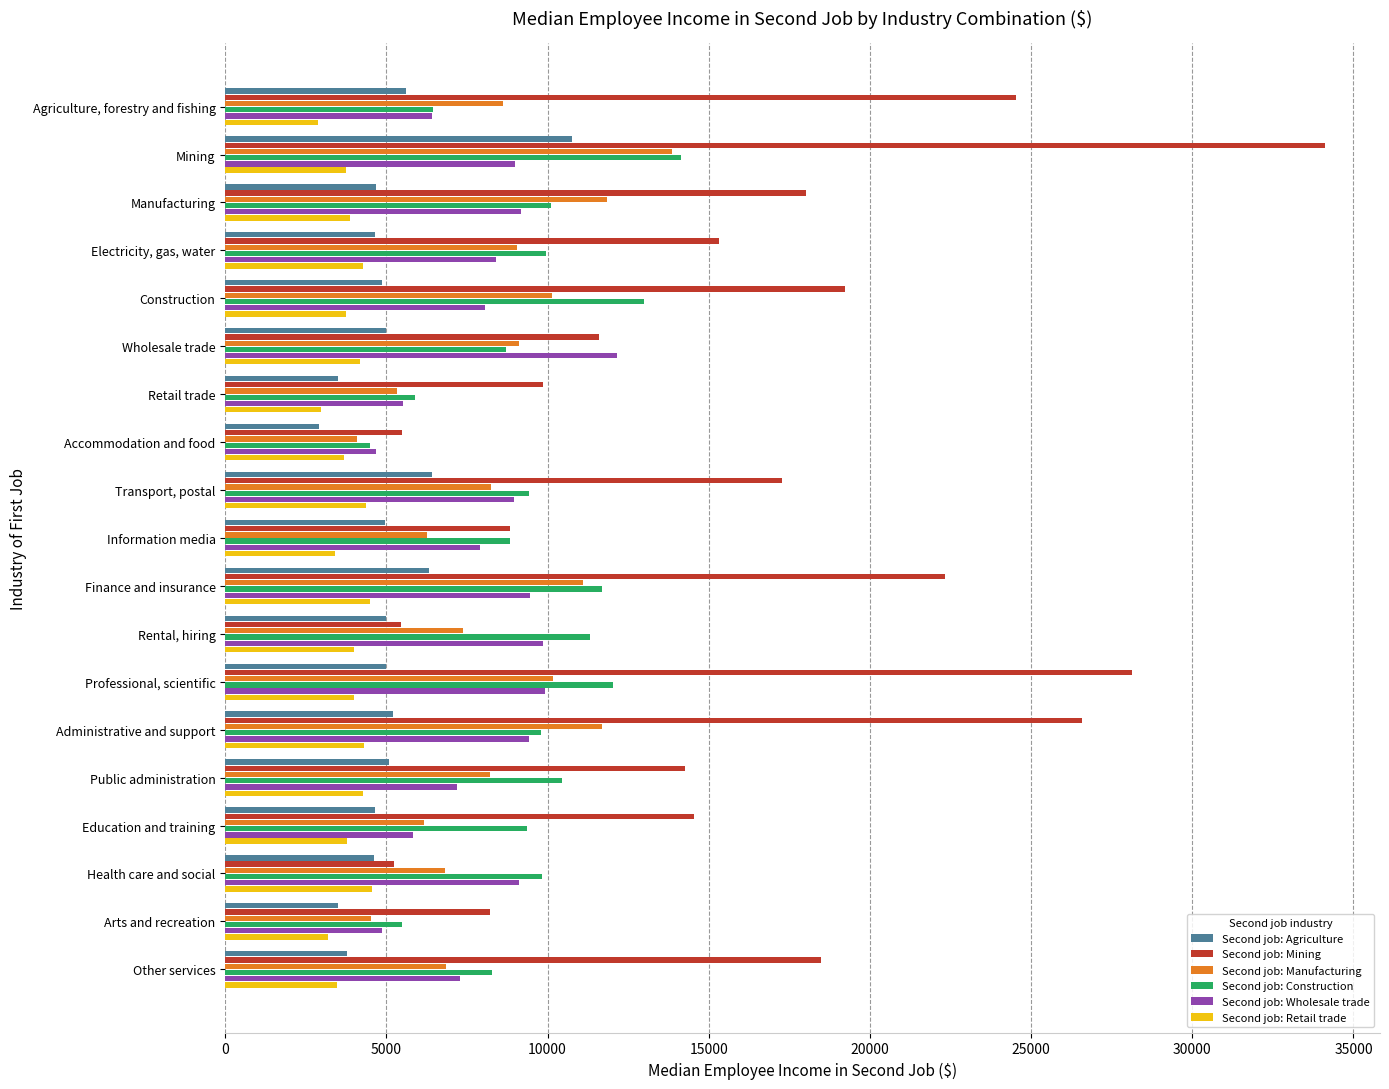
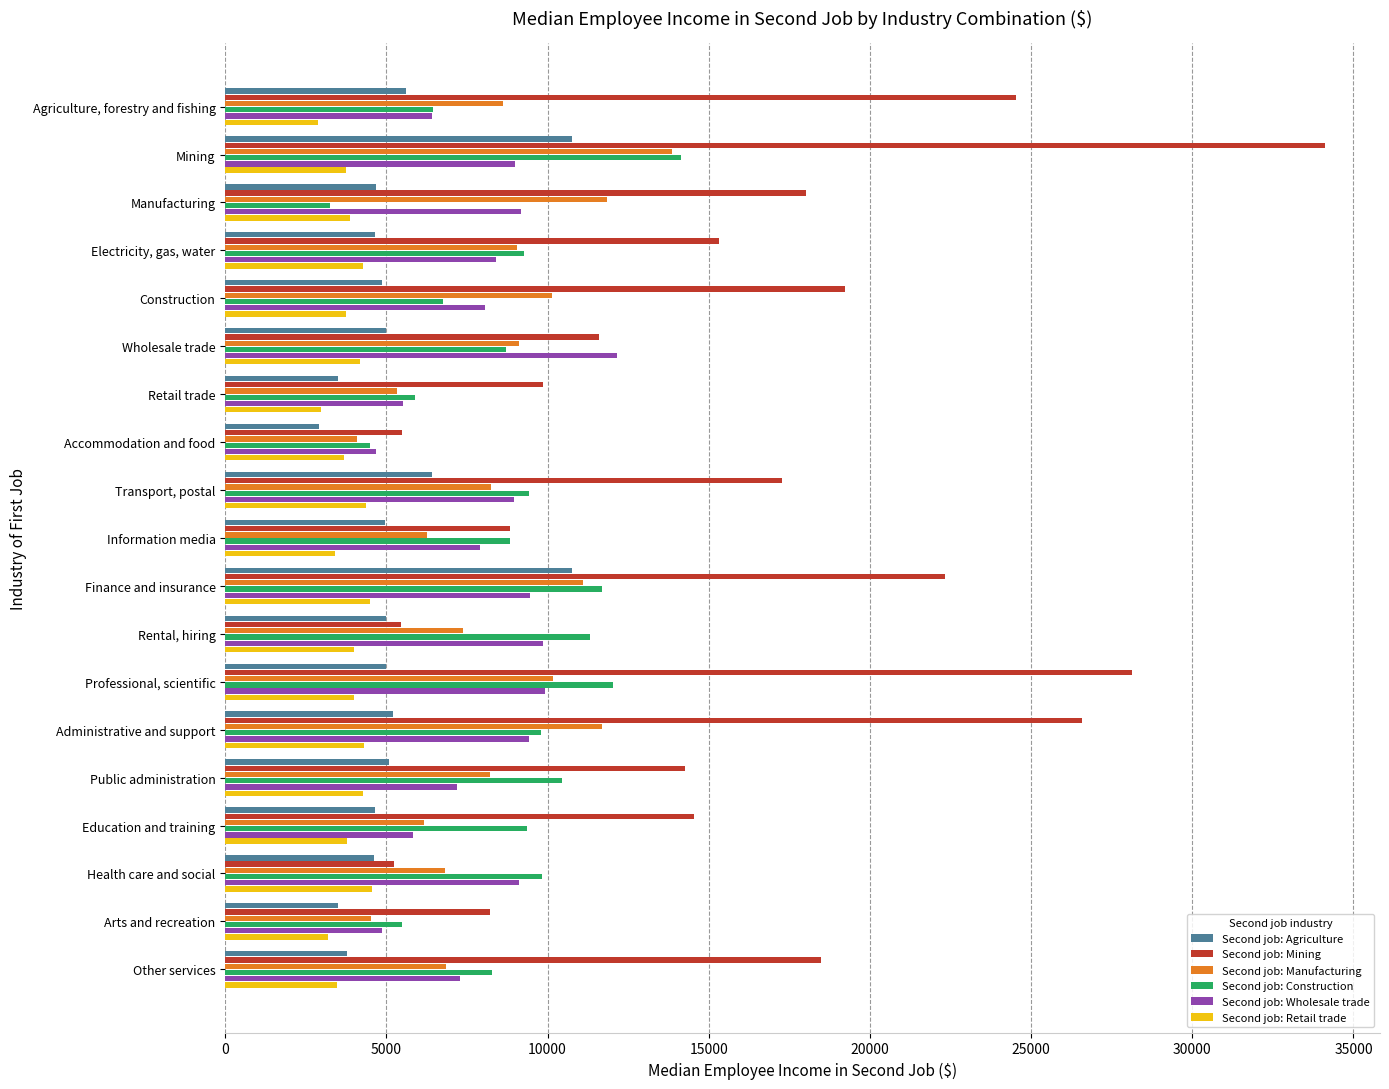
Second job: Construction, Manufacturing: 10100 -> 3300
Second job: Construction, Electricity, gas, water: 10000 -> 9300
Second job: Construction, Construction: 13000 -> 6800
Second job: Agriculture, Finance and insurance: 6300 -> 10800
